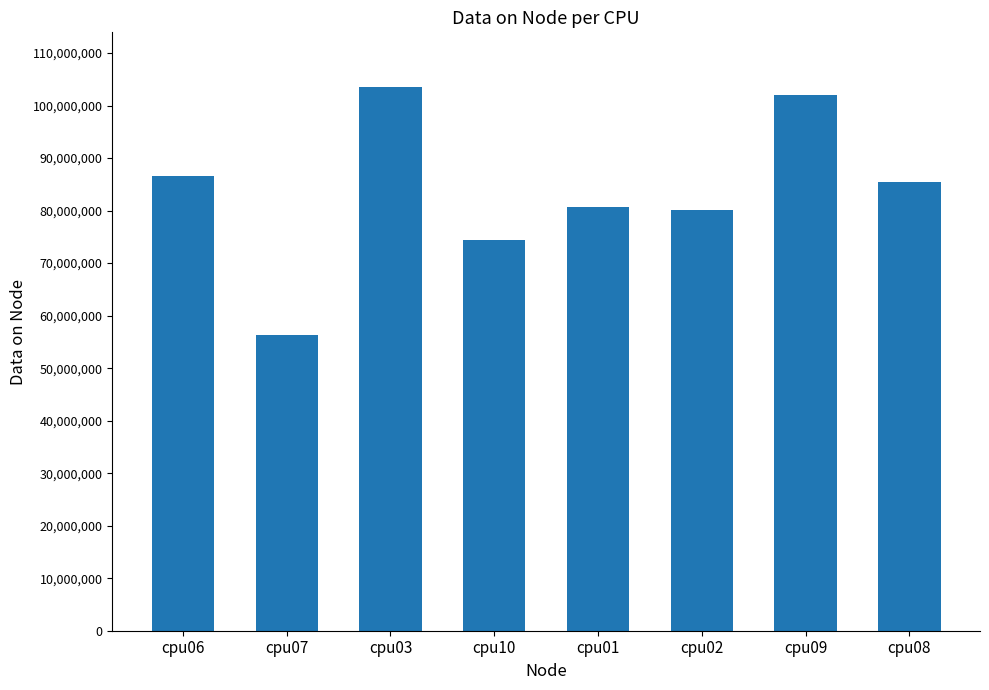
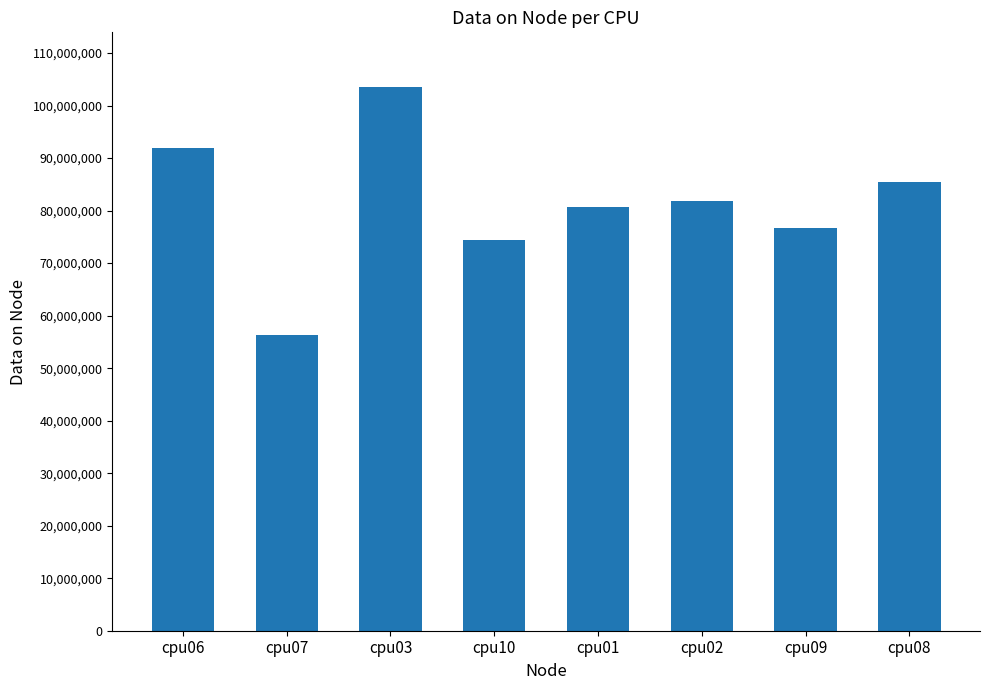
cpu06: 87,000,000 -> 92,000,000
cpu02: 80,000,000 -> 82,000,000
cpu09: 102,000,000 -> 77,000,000
